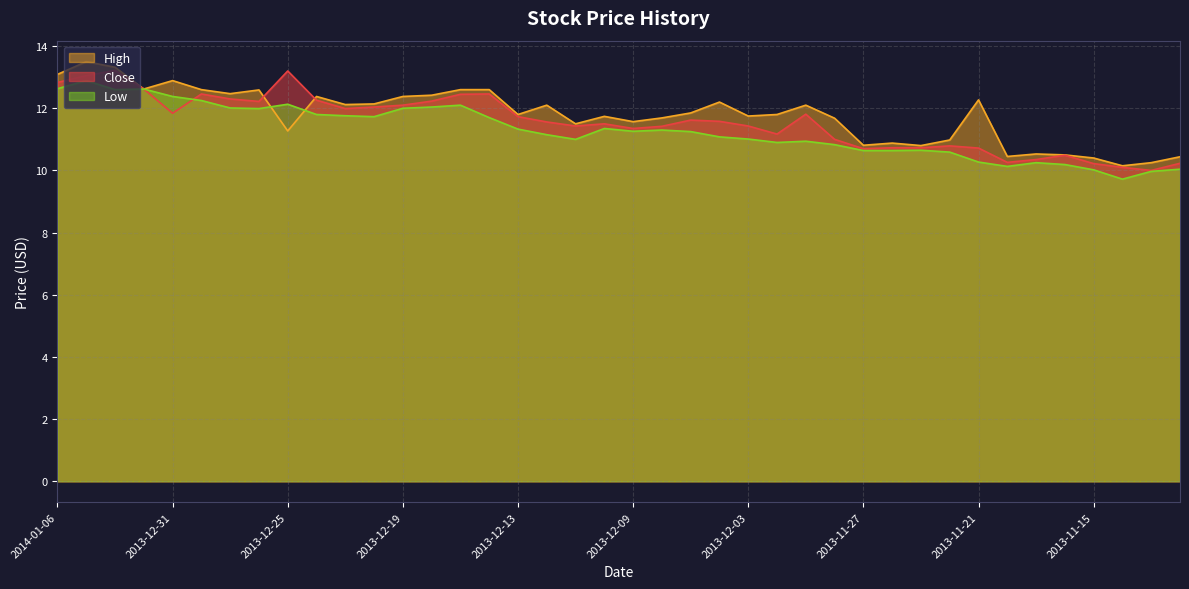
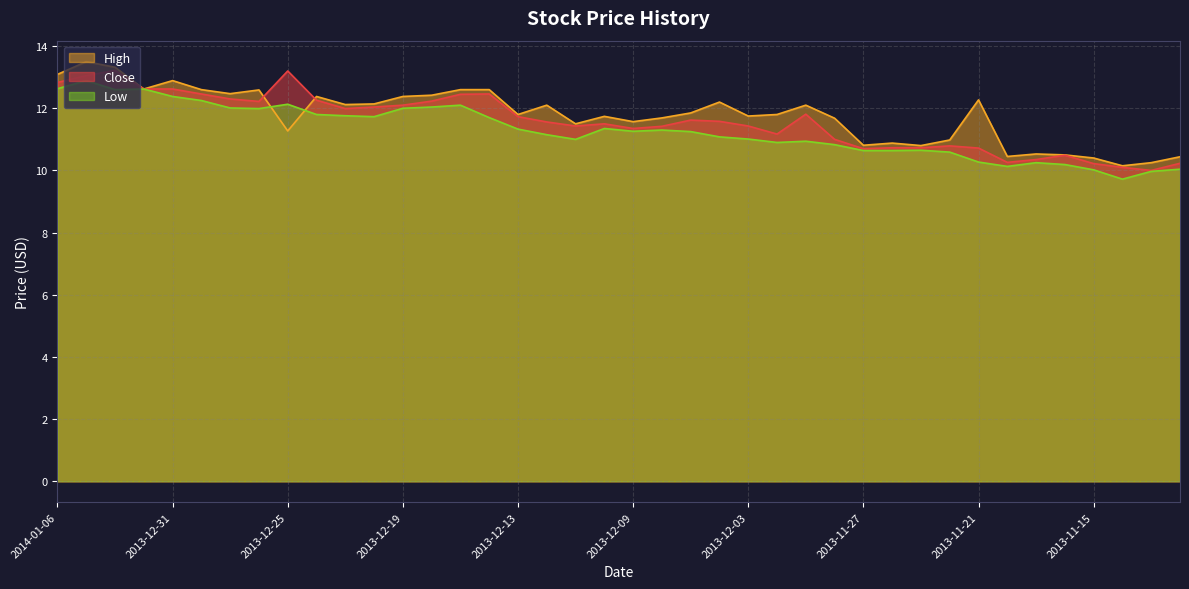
Close, 2013-12-31: 11.8 -> 12.6
